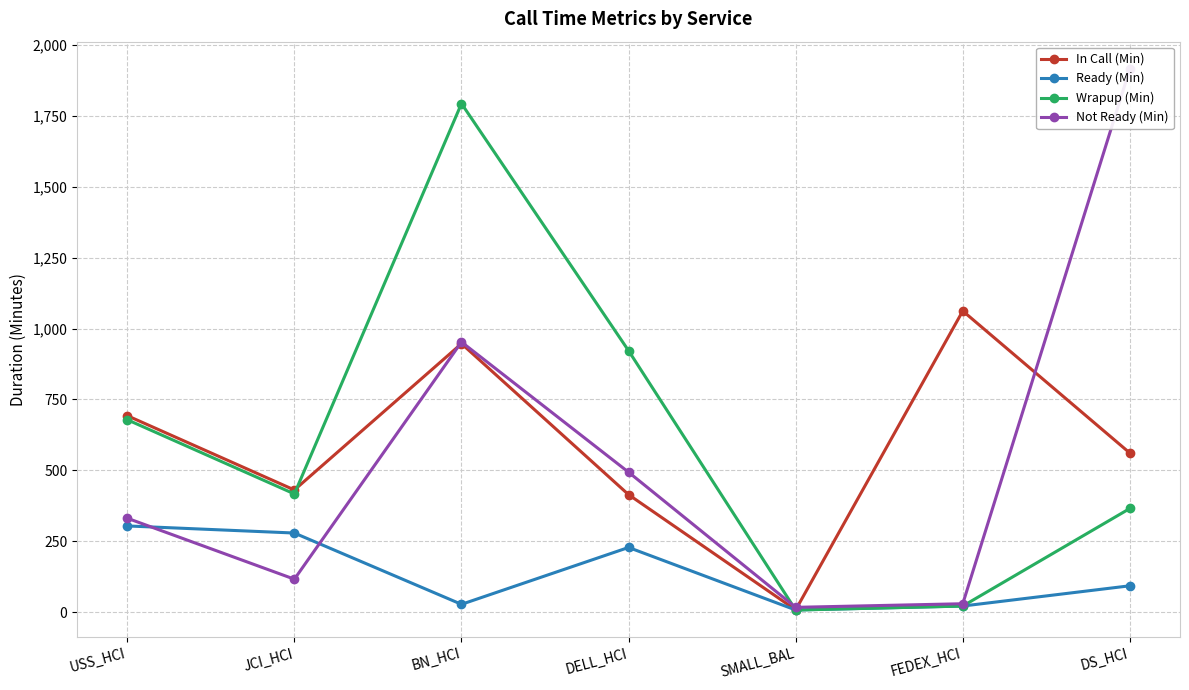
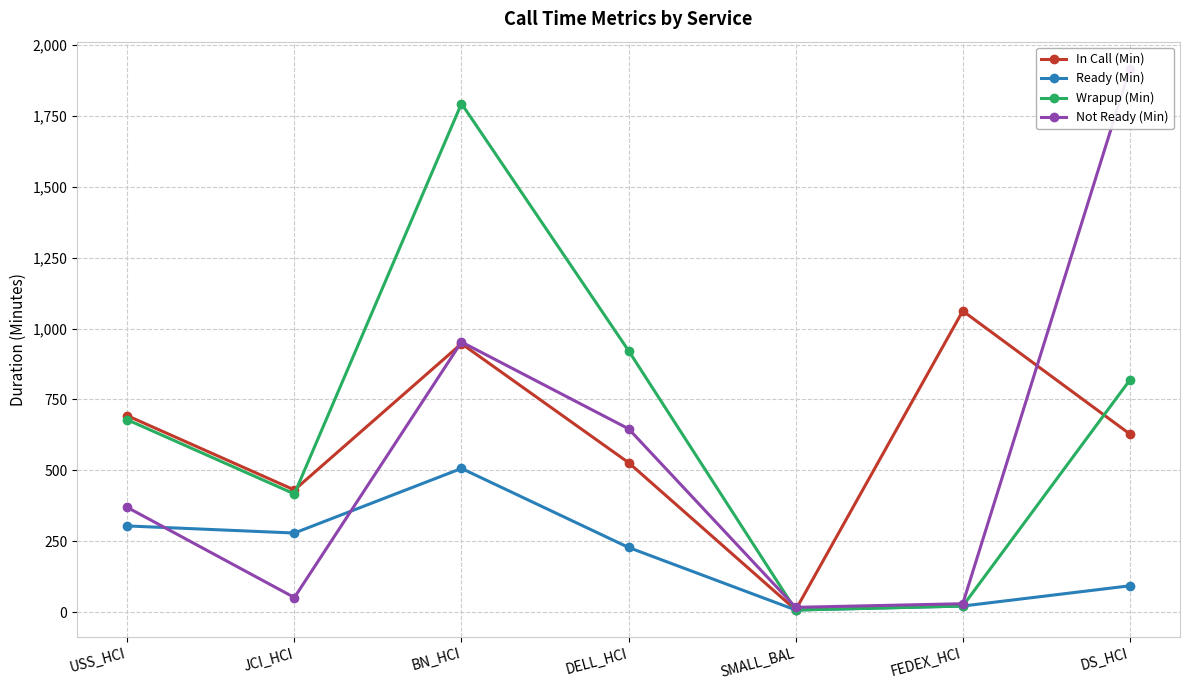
Not Ready (Min), USS_HCI: 330 -> 370
Not Ready (Min), JCI_HCI: 120 -> 50
Ready (Min), BN_HCI: 30 -> 510
In Call (Min), DELL_HCI: 410 -> 530
Not Ready (Min), DELL_HCI: 490 -> 650
In Call (Min), DS_HCI: 560 -> 630
Wrapup (Min), DS_HCI: 370 -> 820
